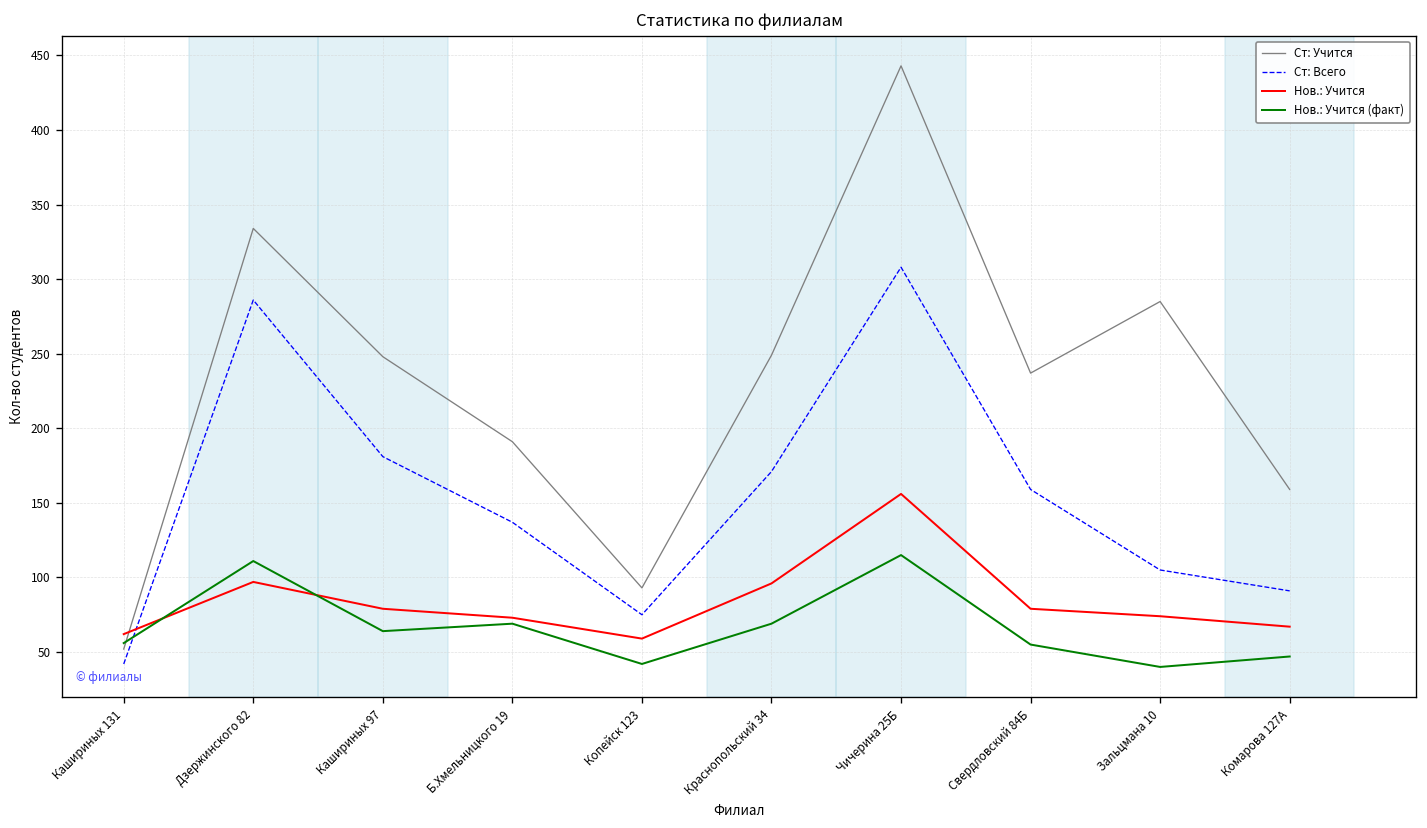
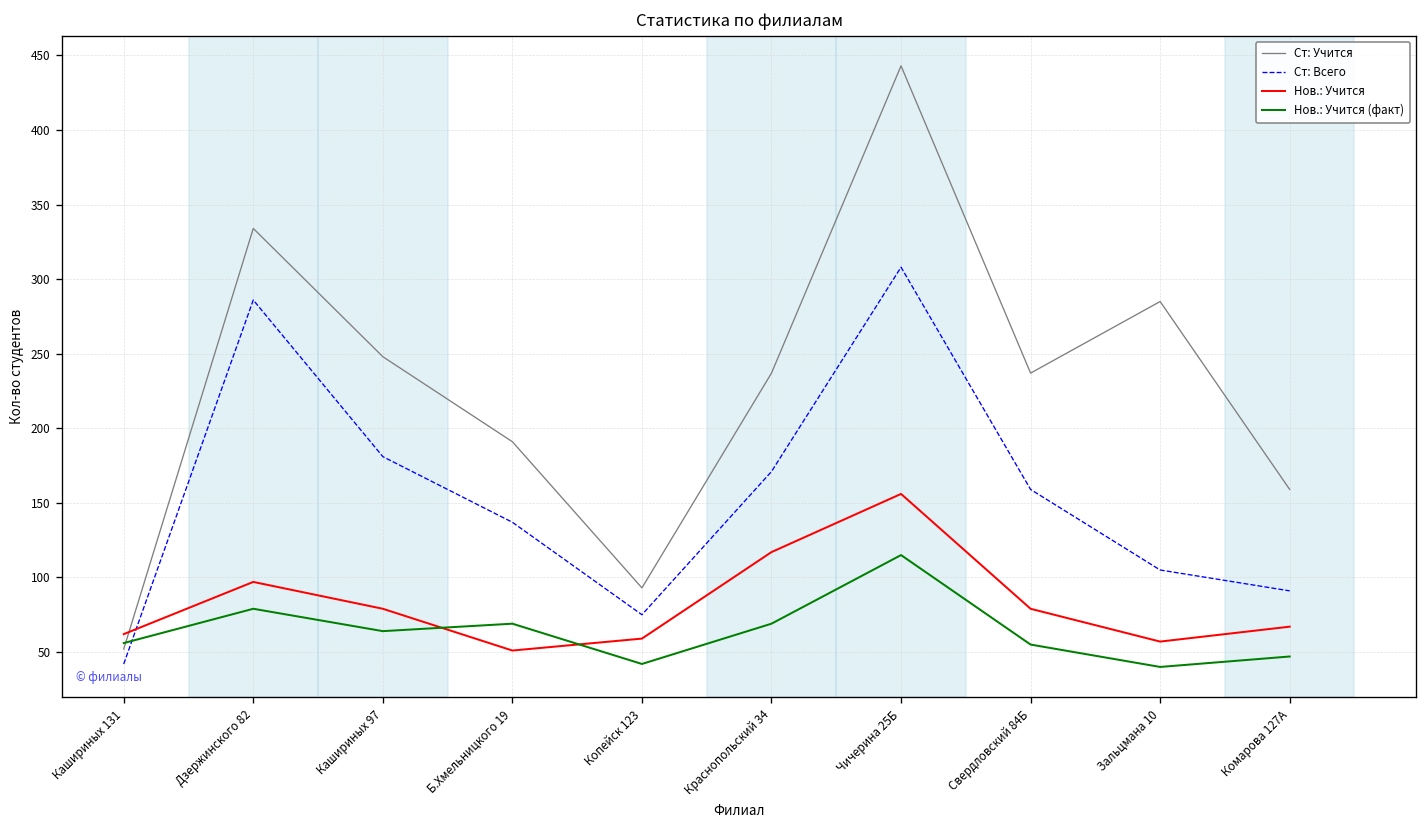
Нов.: Учится (факт), Дзержинского 82: 111 -> 79
Нов.: Учится, Б.Хмельницкого 19: 73 -> 51
Ст: Учится, Краснопольский 34: 249 -> 237
Нов.: Учится, Краснопольский 34: 96 -> 117
Нов.: Учится, Зальцмана 10: 74 -> 57
